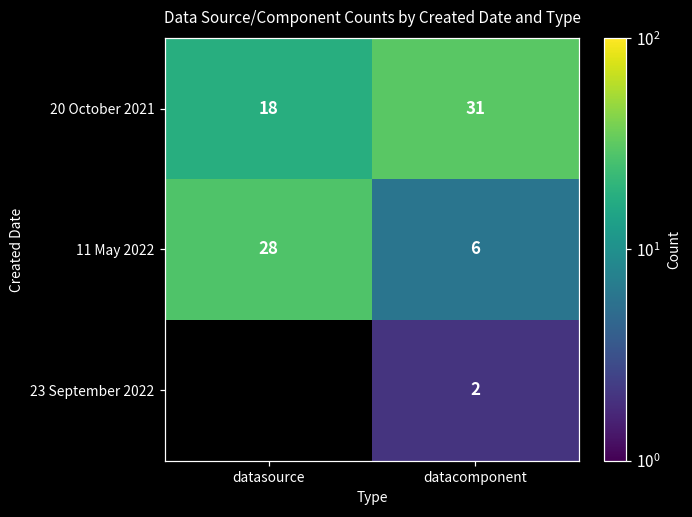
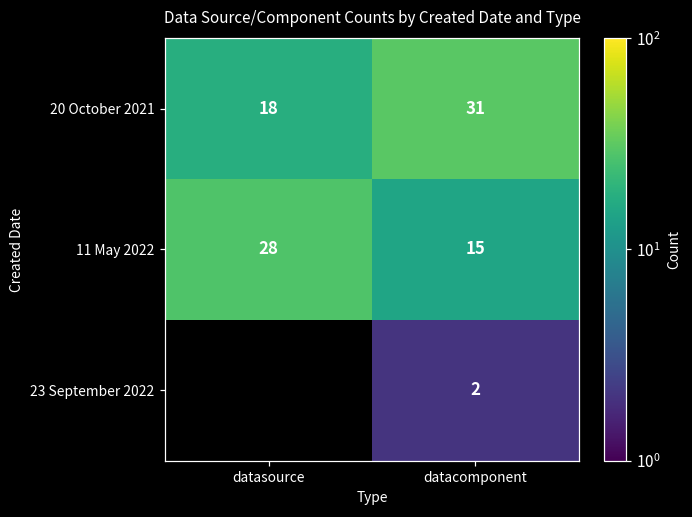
11 May 2022, datacomponent: 6 -> 15
